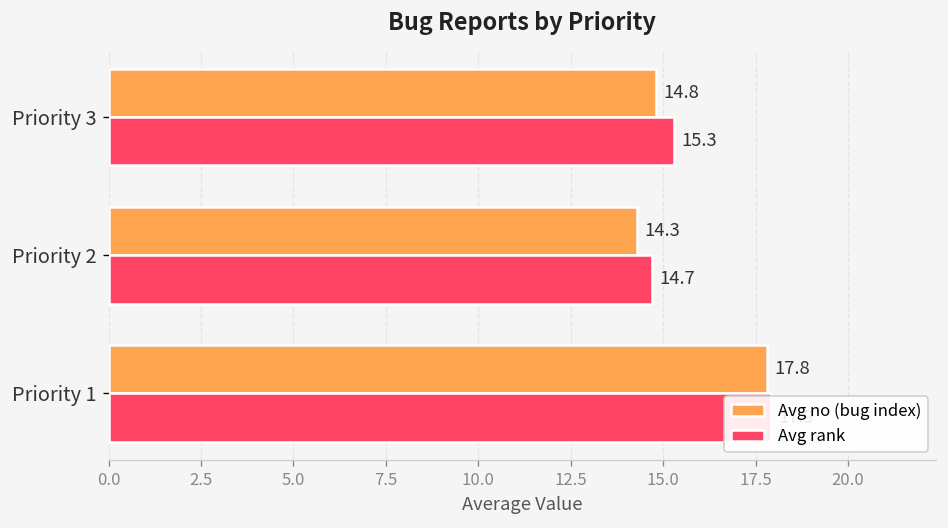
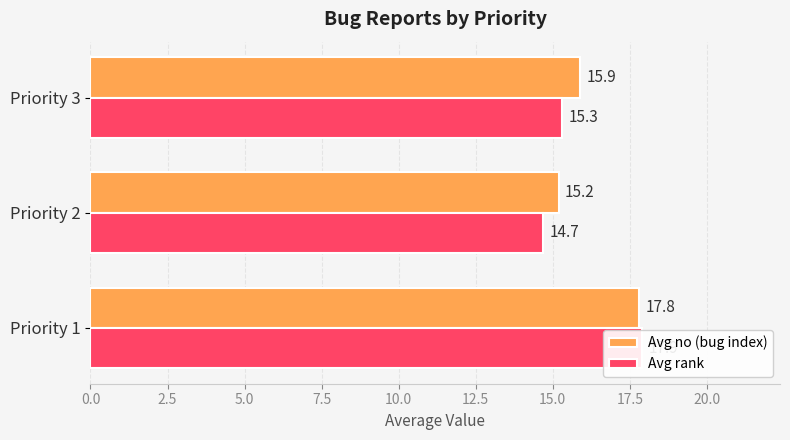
Avg no (bug index), Priority 3: 14.8 -> 15.9
Avg no (bug index), Priority 2: 14.3 -> 15.2
